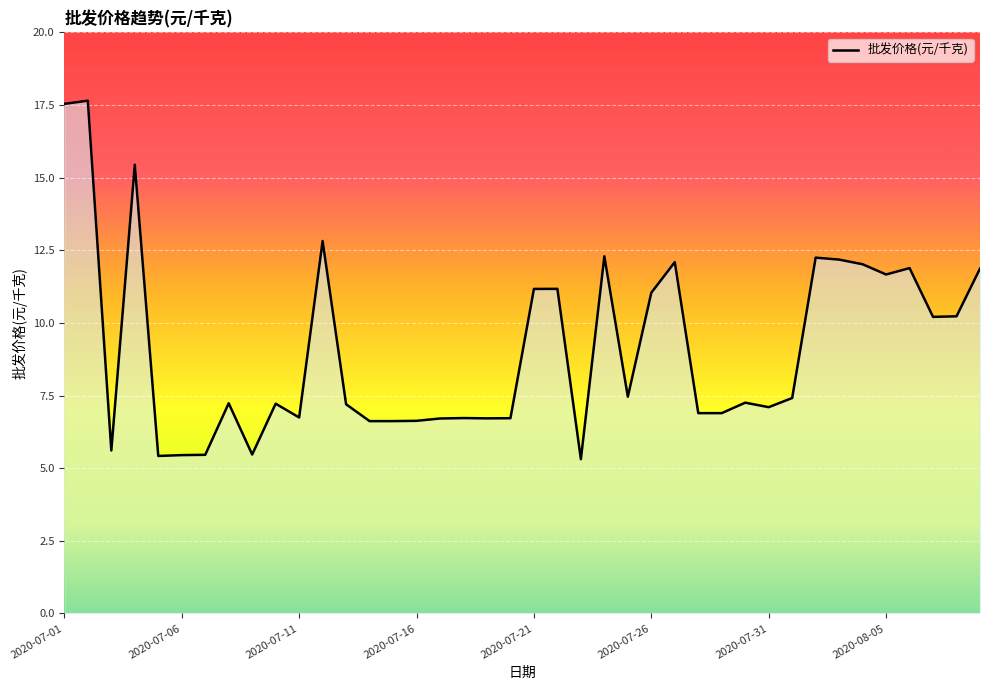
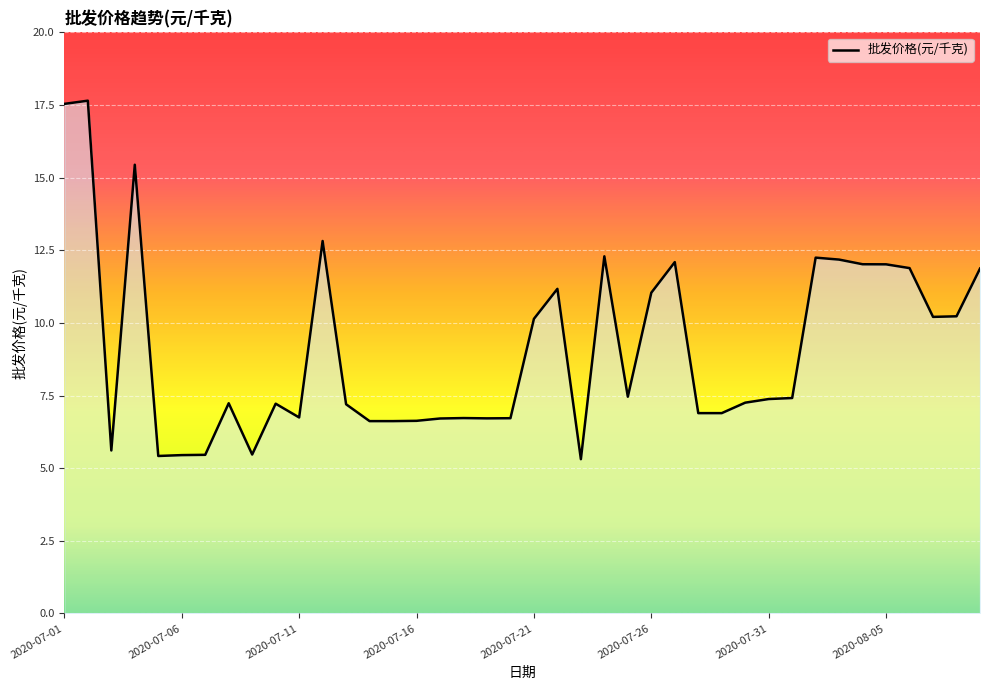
2020-07-21: 11.2 -> 10.1
2020-07-31: 7.1 -> 7.4
2020-08-05: 11.7 -> 12.0
